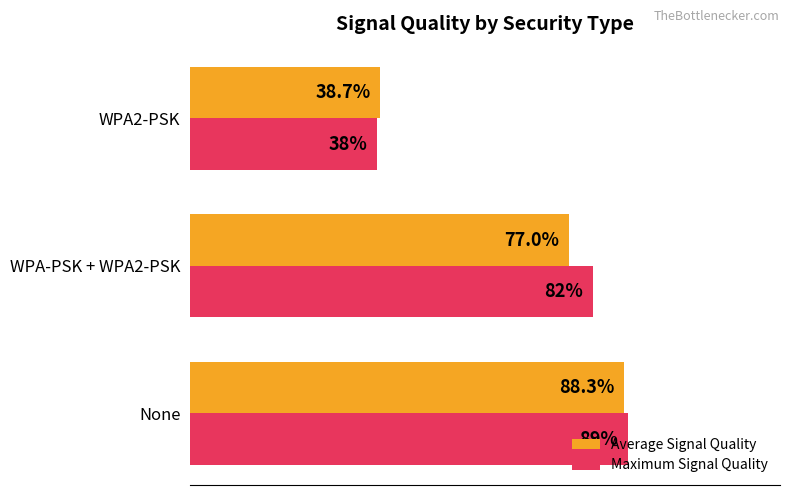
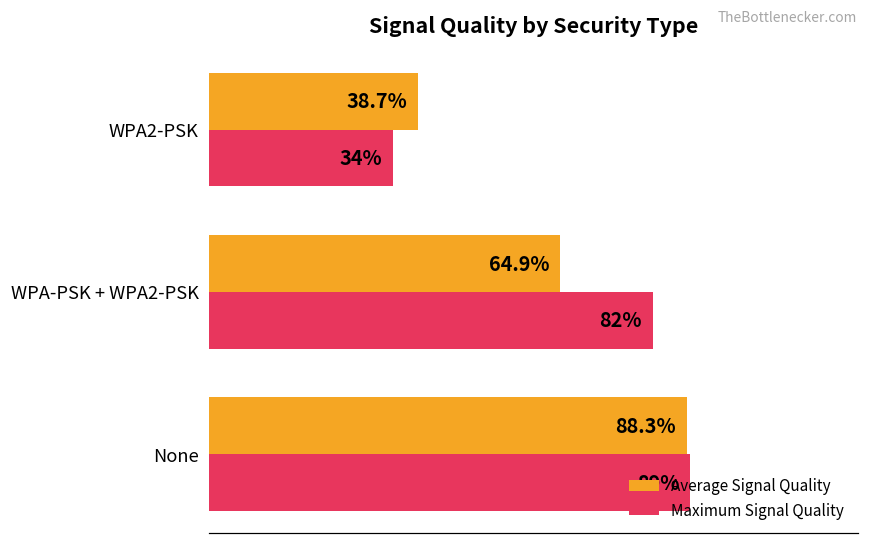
Maximum Signal Quality, WPA2-PSK: 38% -> 34%
Average Signal Quality, WPA-PSK + WPA2-PSK: 77.0% -> 64.9%
